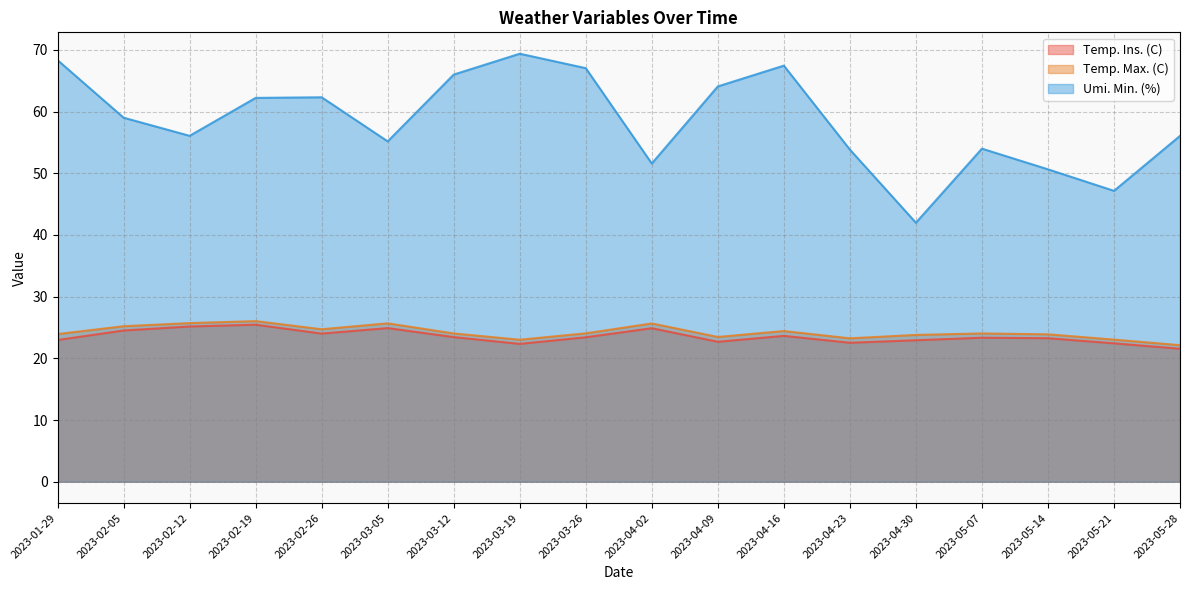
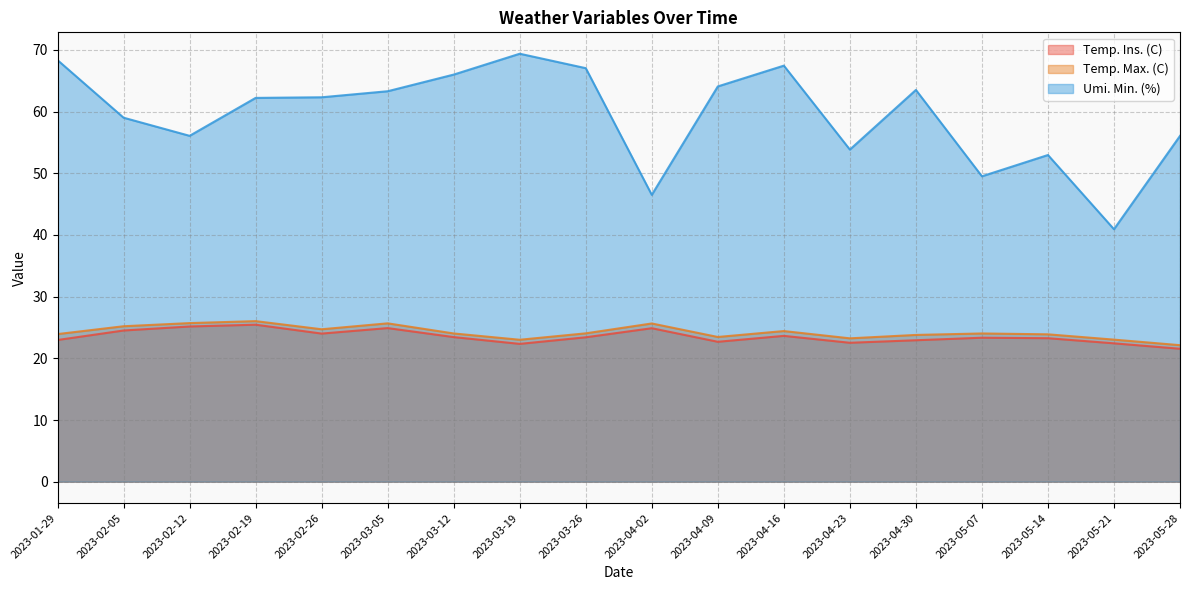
Umi. Min. (%), 2023-03-05: 55 -> 63
Umi. Min. (%), 2023-04-02: 52 -> 47
Umi. Min. (%), 2023-04-30: 42 -> 64
Umi. Min. (%), 2023-05-07: 54 -> 50
Umi. Min. (%), 2023-05-14: 51 -> 53
Umi. Min. (%), 2023-05-21: 47 -> 41
